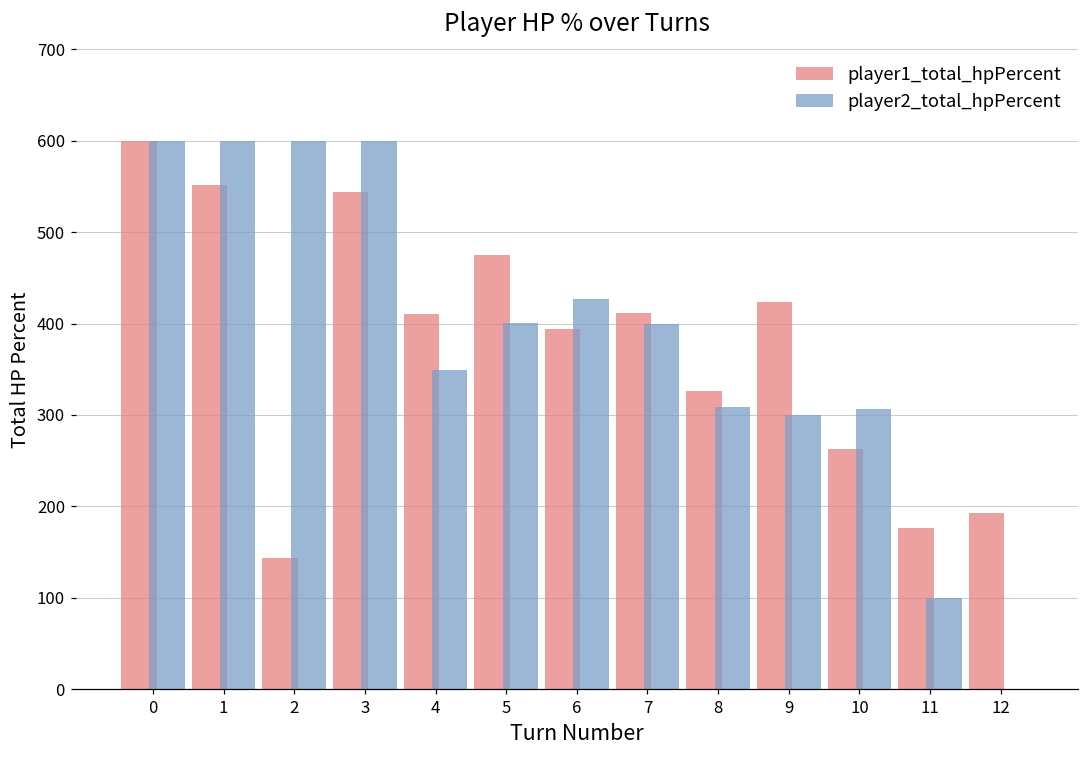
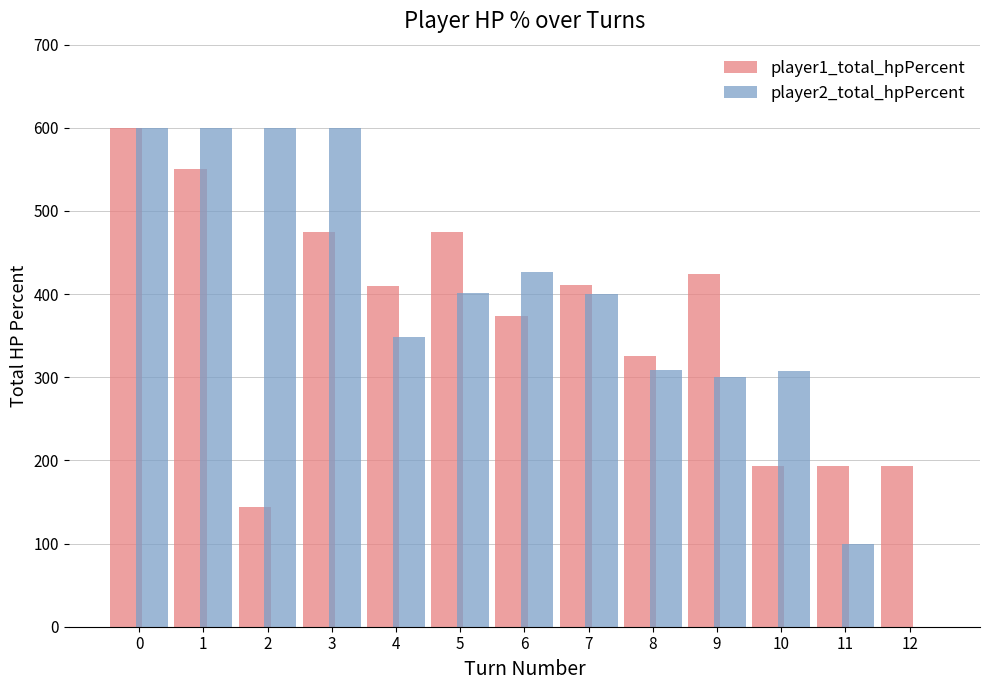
player1_total_hpPercent, 3: 540 -> 480
player1_total_hpPercent, 6: 390 -> 370
player1_total_hpPercent, 10: 260 -> 190
player1_total_hpPercent, 11: 180 -> 190
